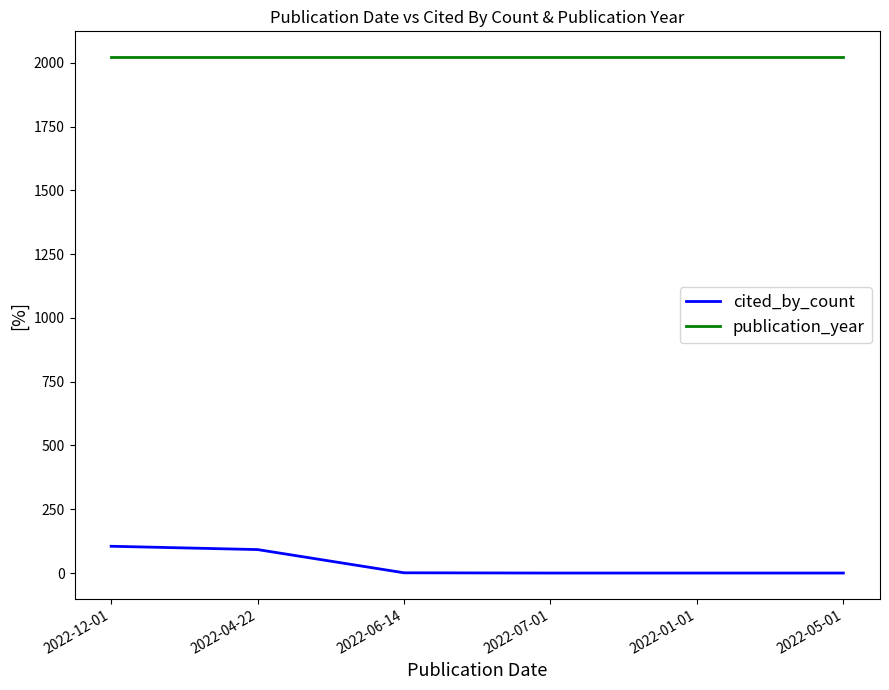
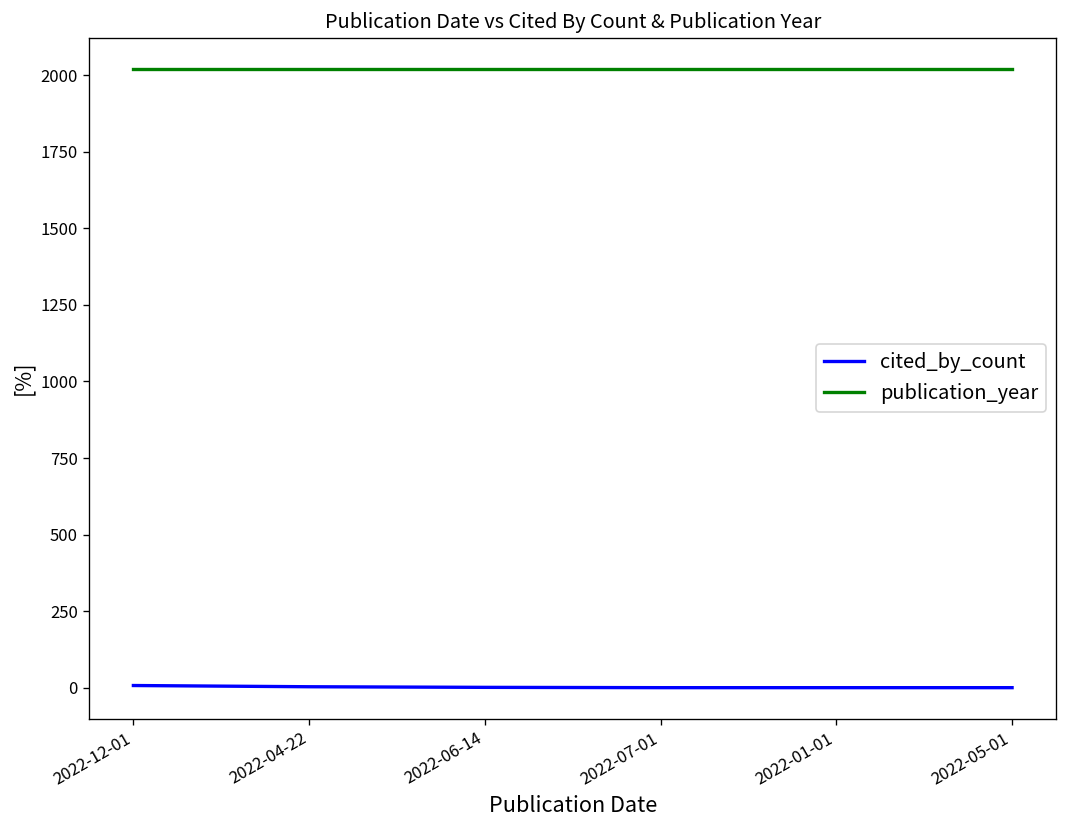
cited_by_count, 2022-12-01: 110 -> 10
cited_by_count, 2022-04-22: 90 -> 0
